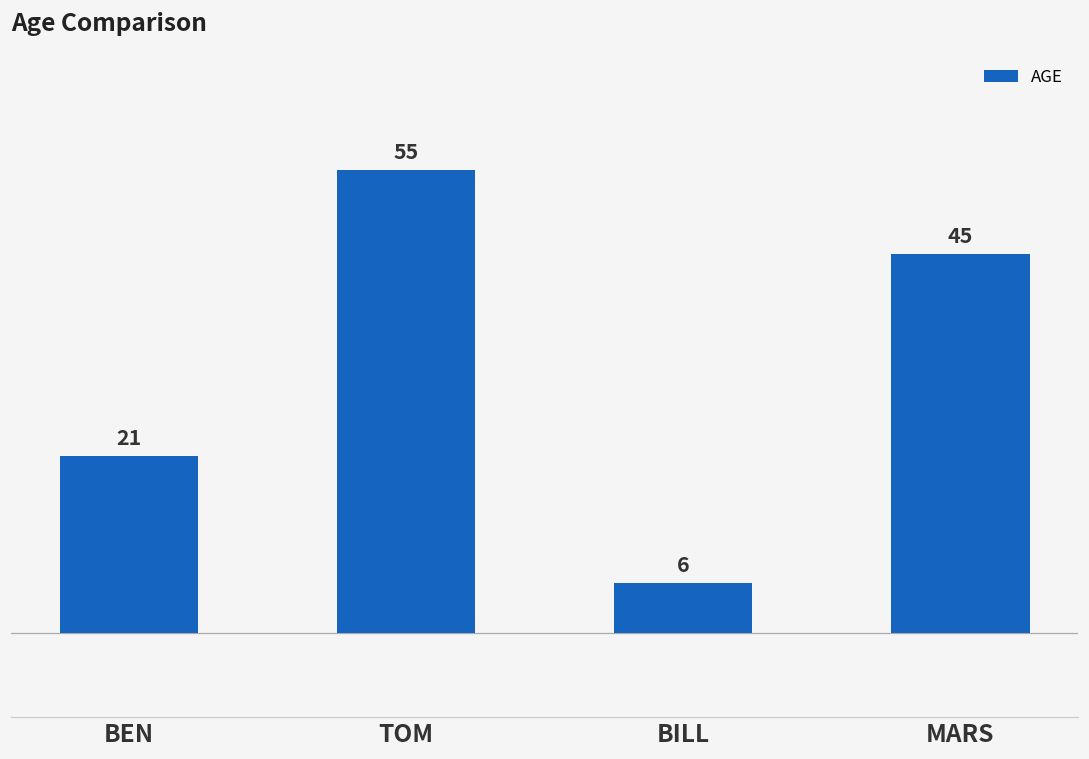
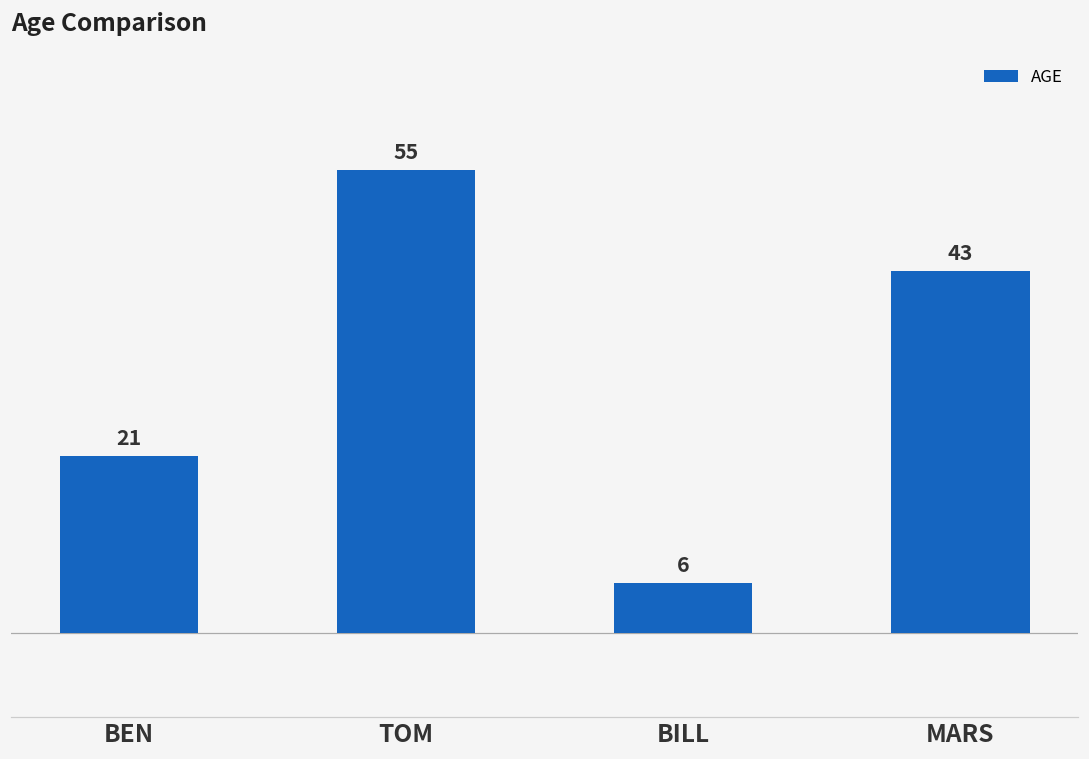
MARS: 45 -> 43
